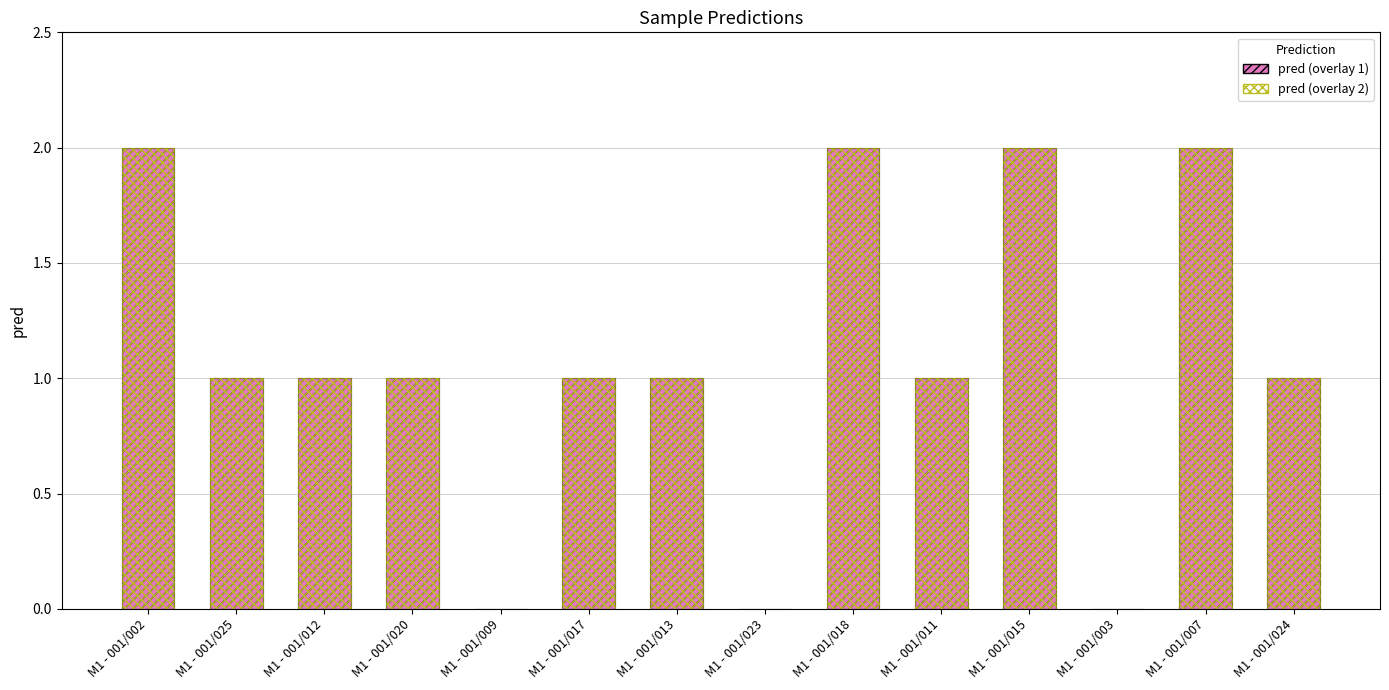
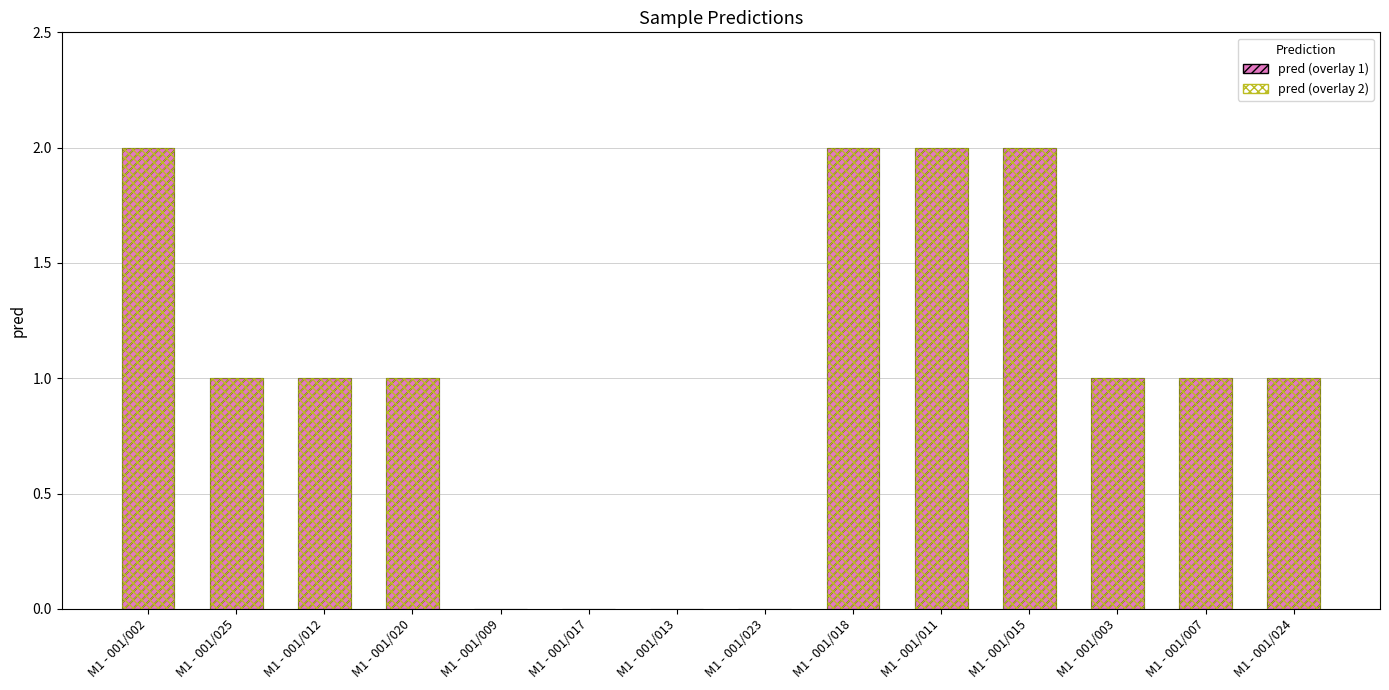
M1 - 001/017: 1 -> 0
M1 - 001/013: 1 -> 0
M1 - 001/011: 1 -> 2
M1 - 001/003: 0 -> 1
M1 - 001/007: 2 -> 1
